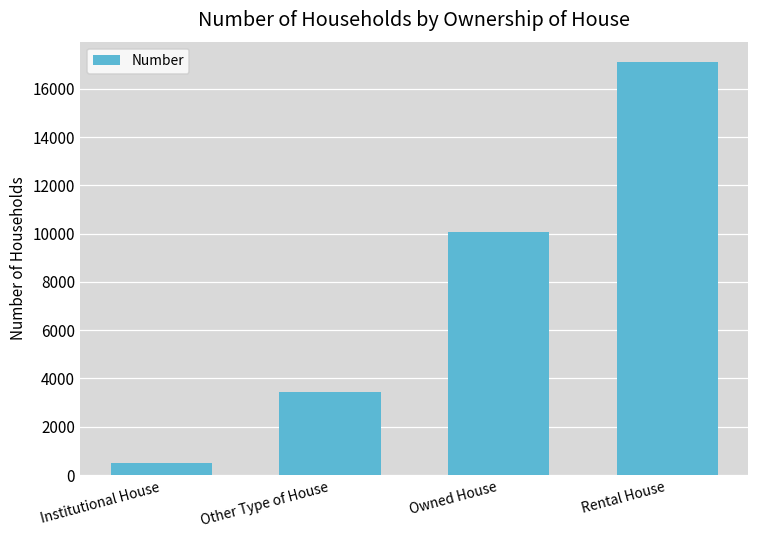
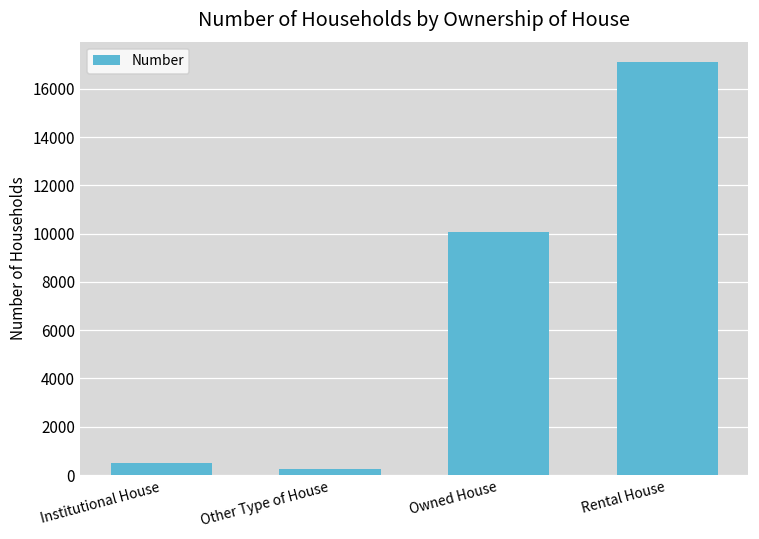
Other Type of House: 3500 -> 300
